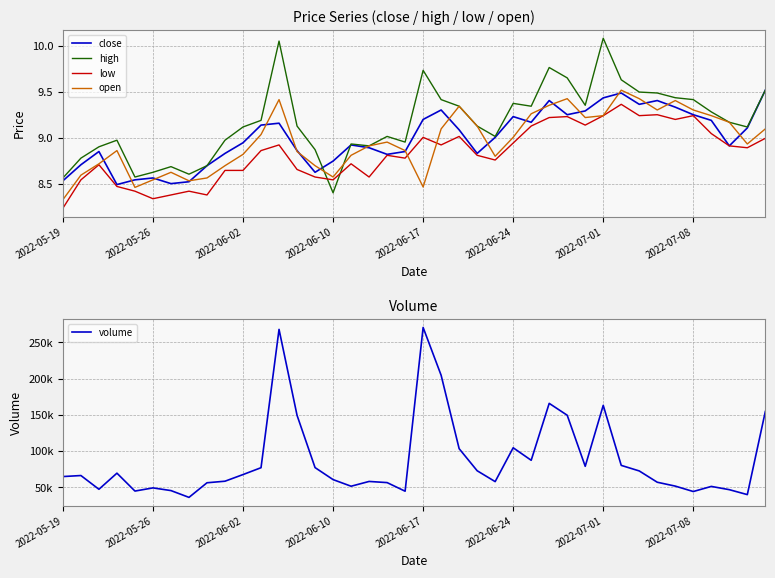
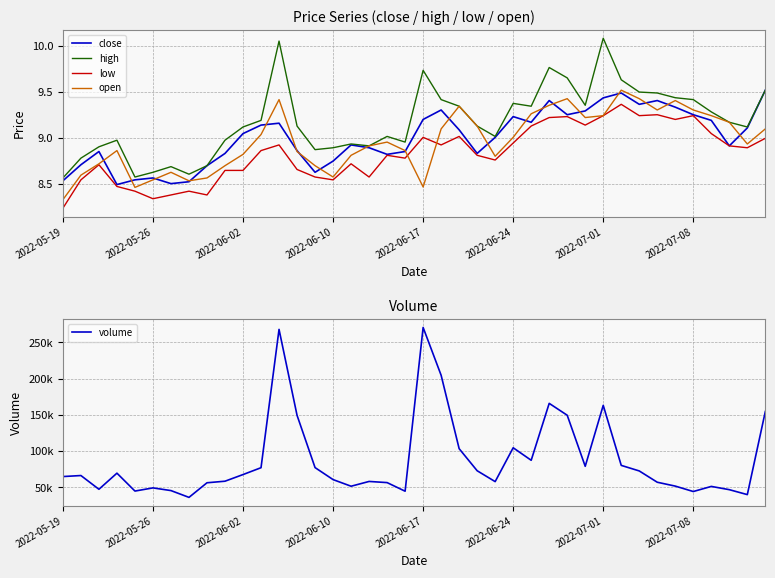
Price Series (close / high / low / open), close, 2022-06-02: 8.9 -> 9.0
Price Series (close / high / low / open), high, 2022-06-10: 8.4 -> 8.9
